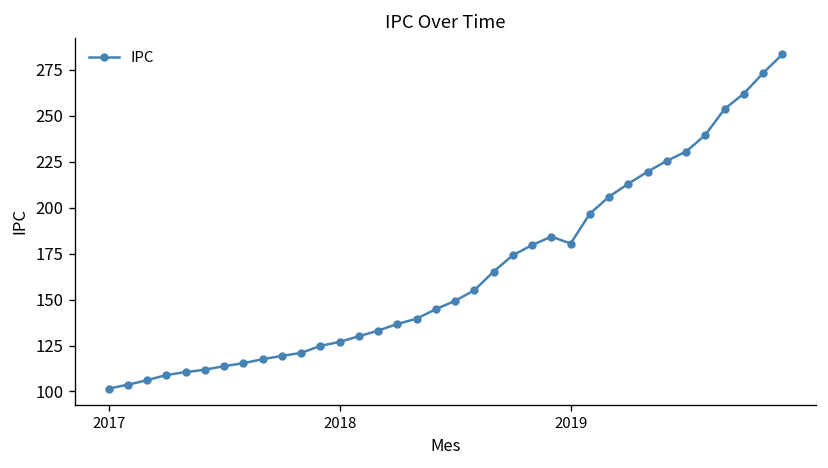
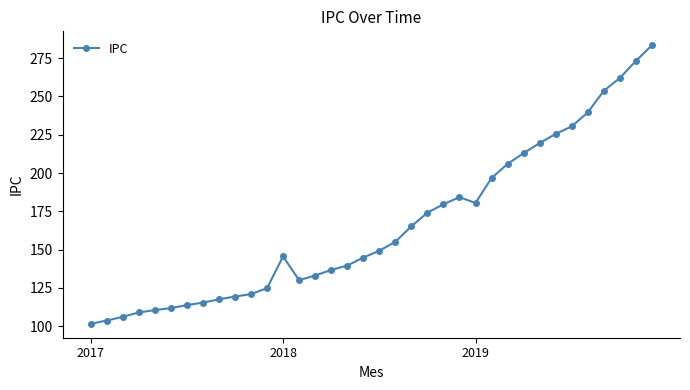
2018: 127 -> 146
